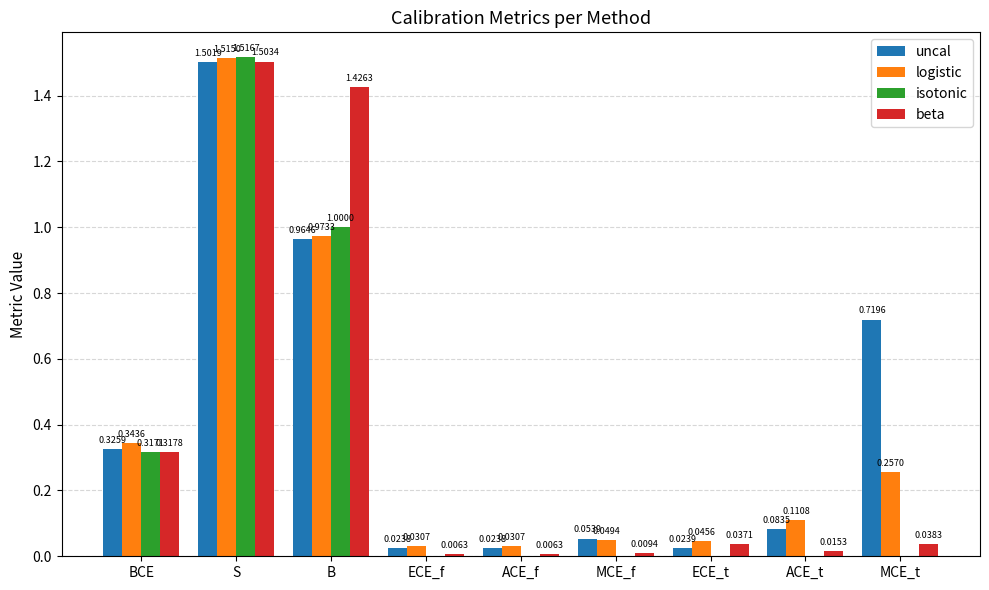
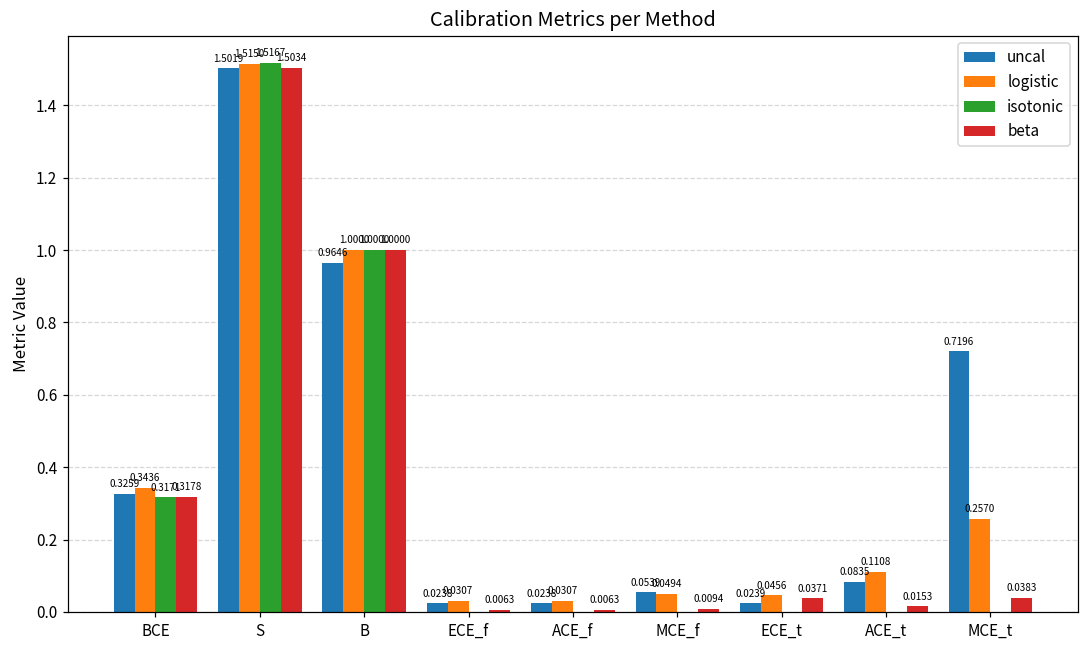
logistic, B: 0.9733 -> 1.0000
beta, B: 1.4263 -> 1.0000
